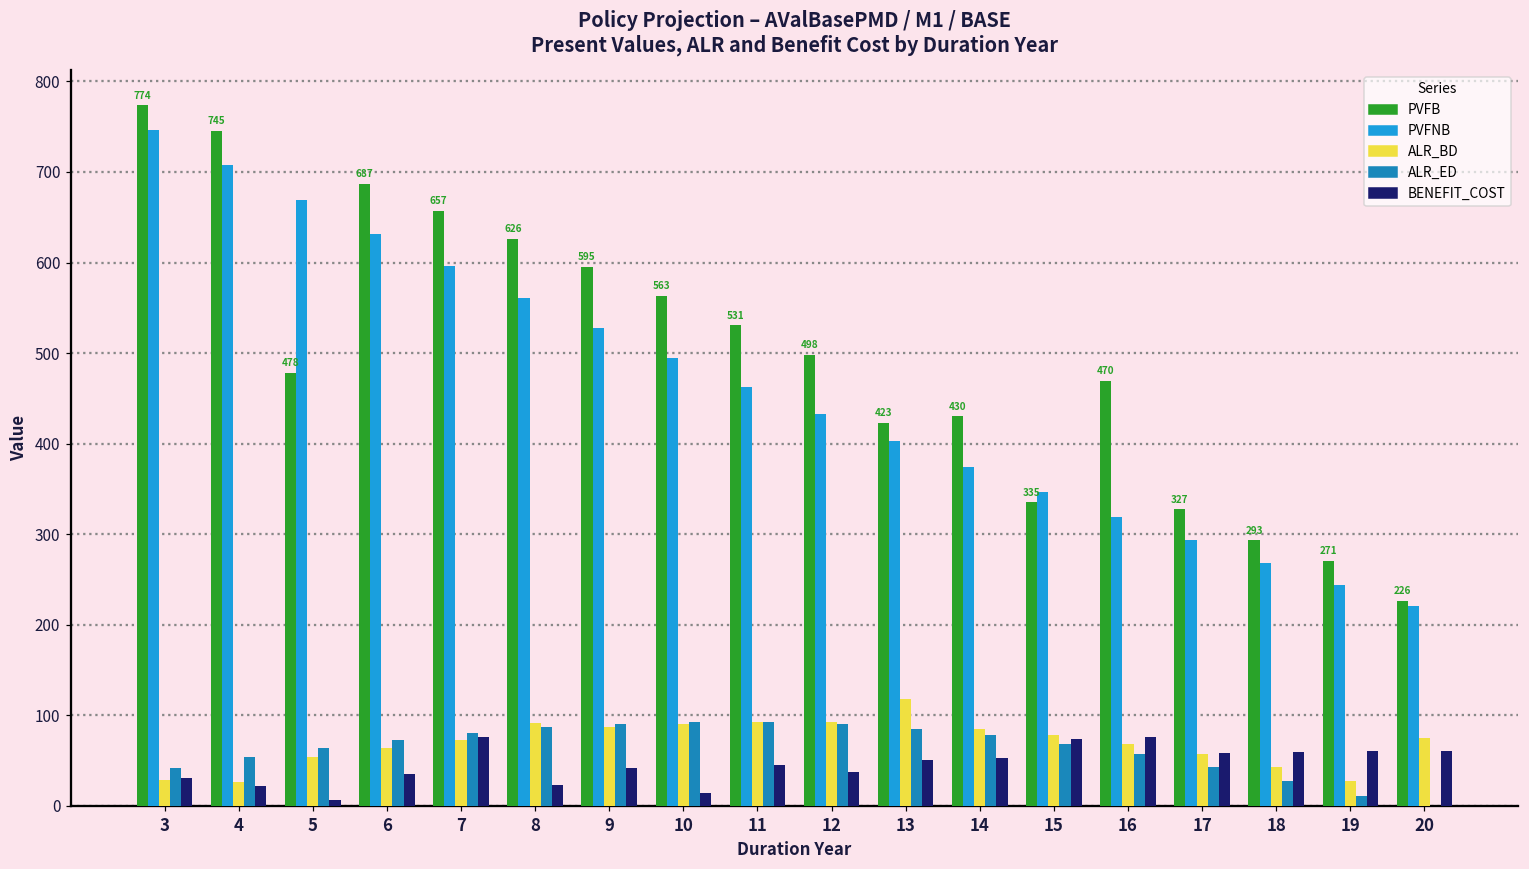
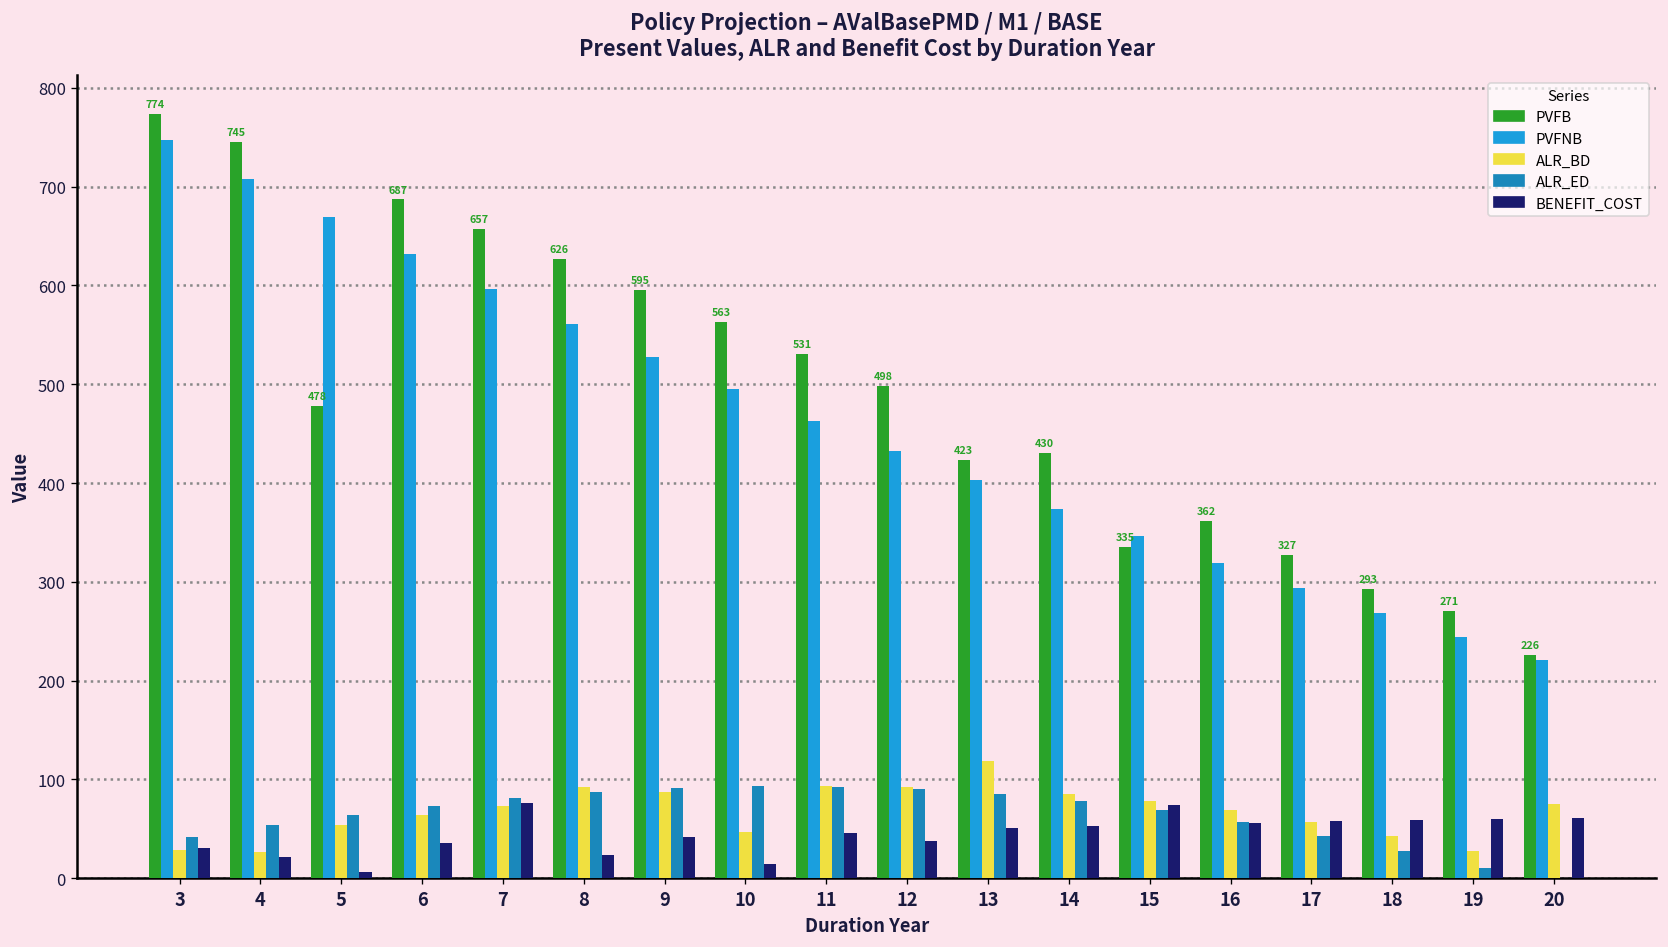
ALR_BD, 10: 90 -> 50
PVFB, 16: 470 -> 362
BENEFIT_COST, 16: 80 -> 60
